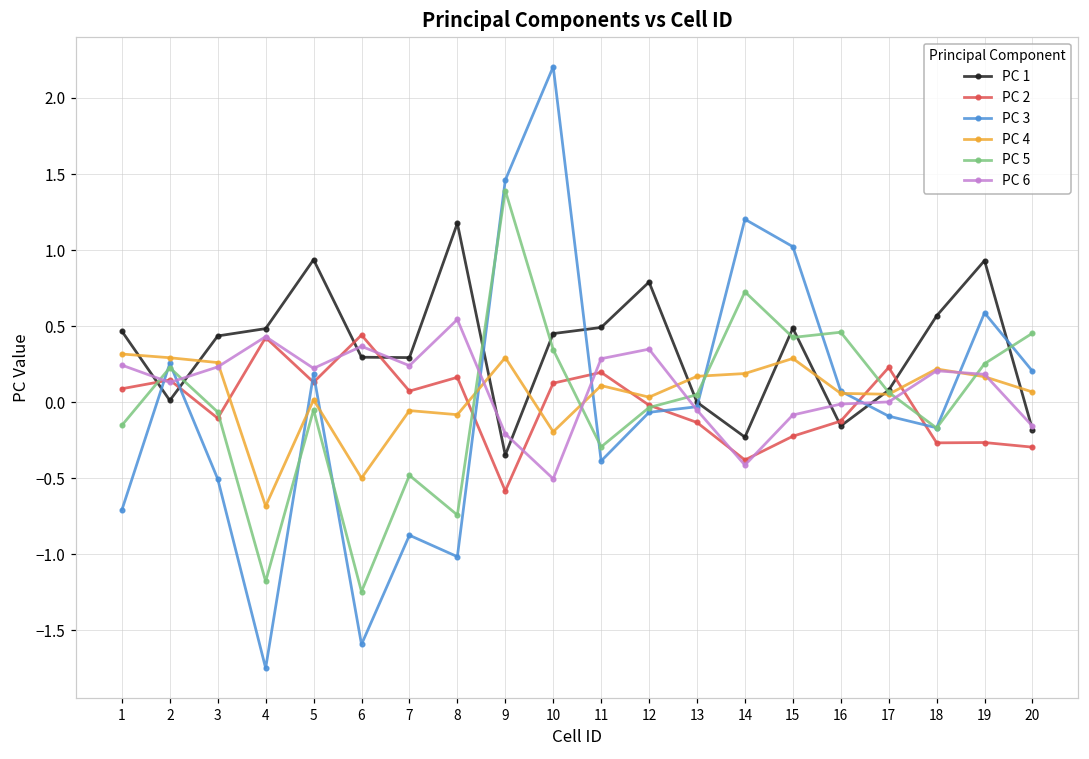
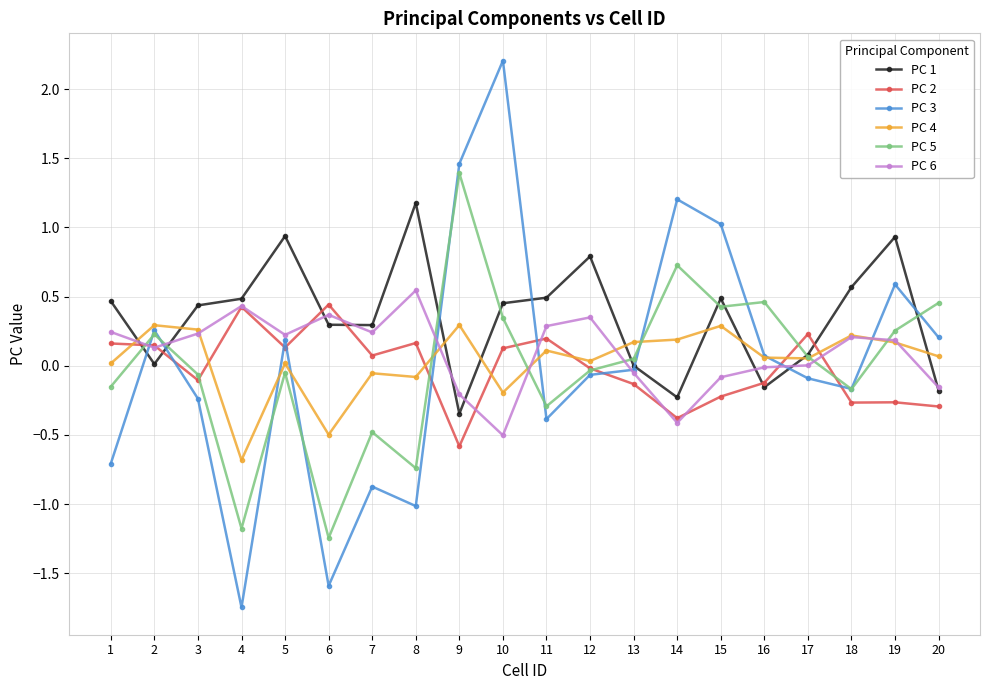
PC 2, 1: 0.09 -> 0.16
PC 4, 1: 0.32 -> 0.02
PC 3, 3: -0.50 -> -0.24
